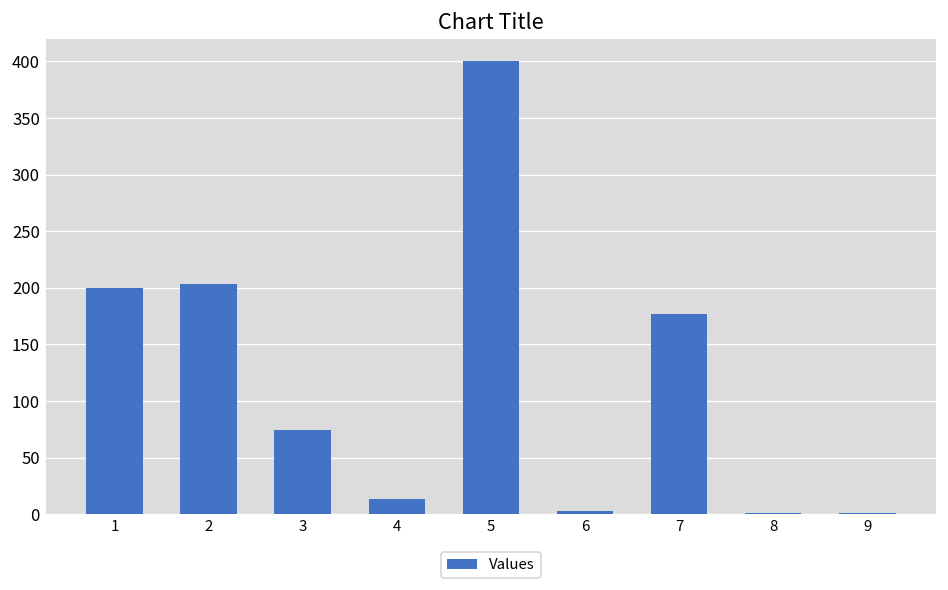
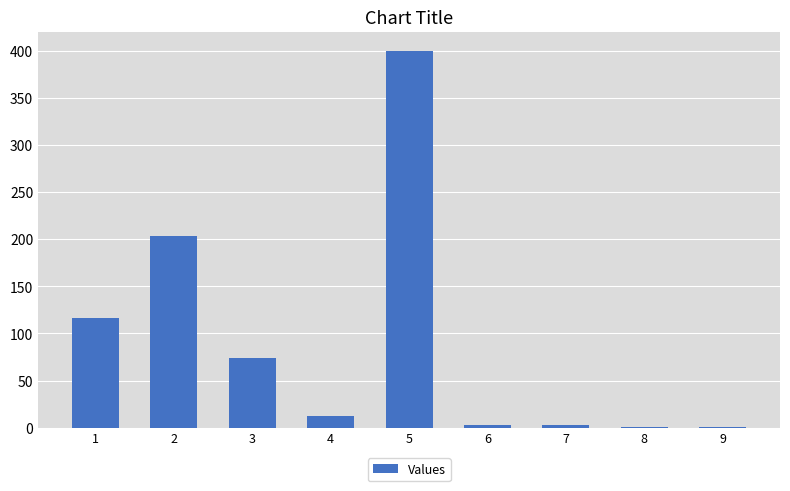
1: 200 -> 120
7: 180 -> 0
